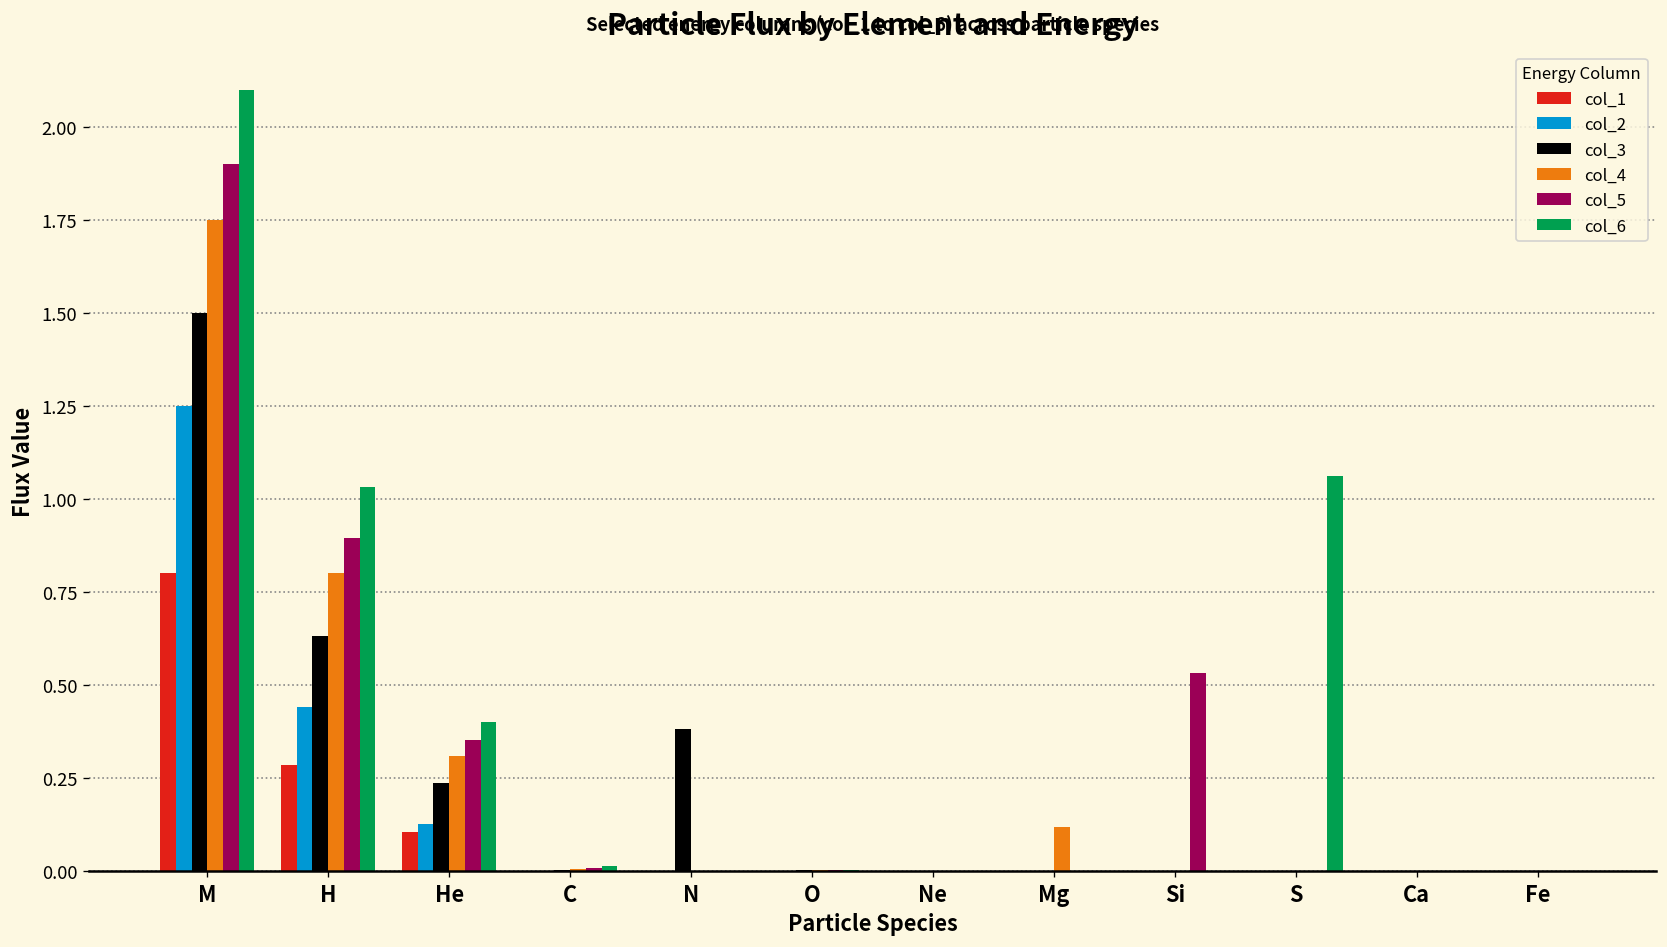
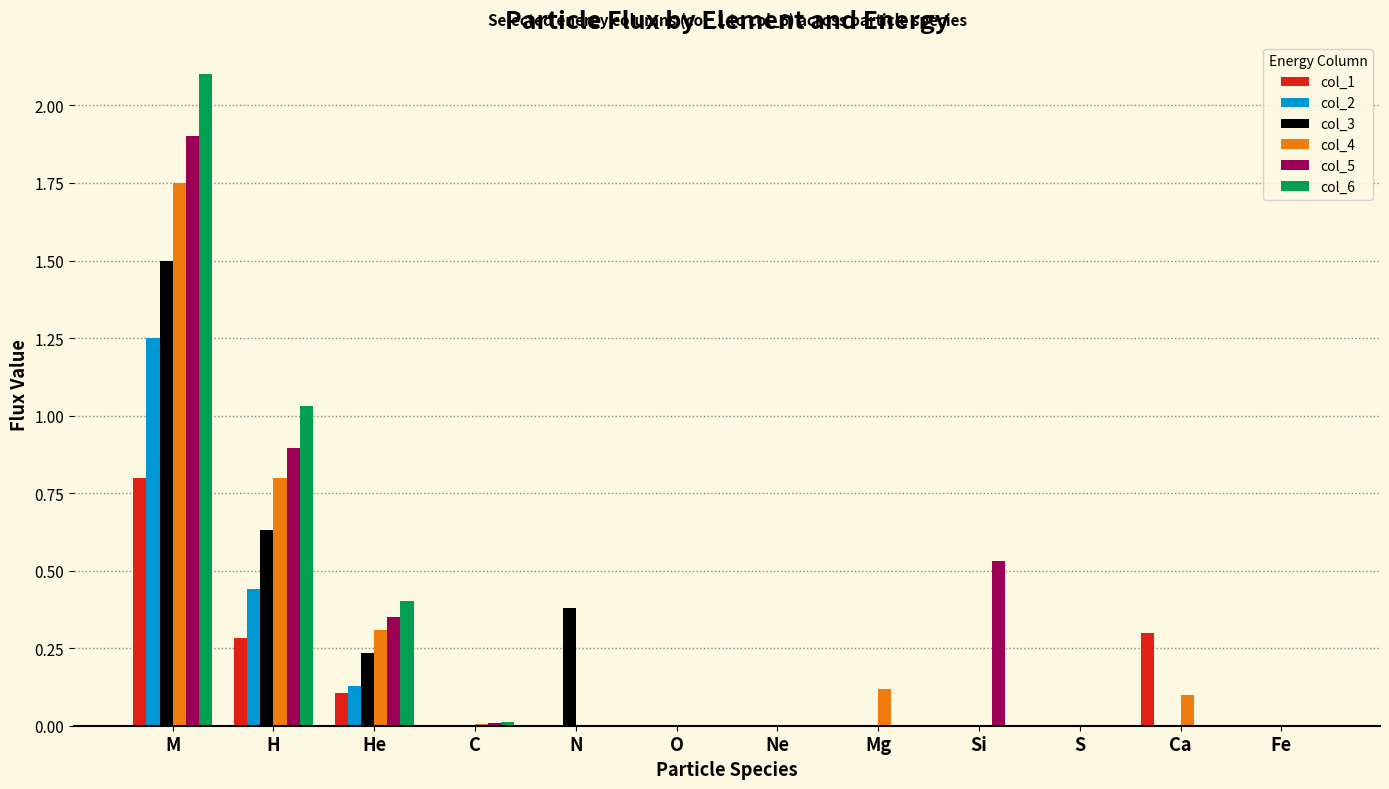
col_6, S: 1.06 -> 0.00
col_1, Ca: 0.0 -> 0.3
col_4, Ca: 0.0 -> 0.1
